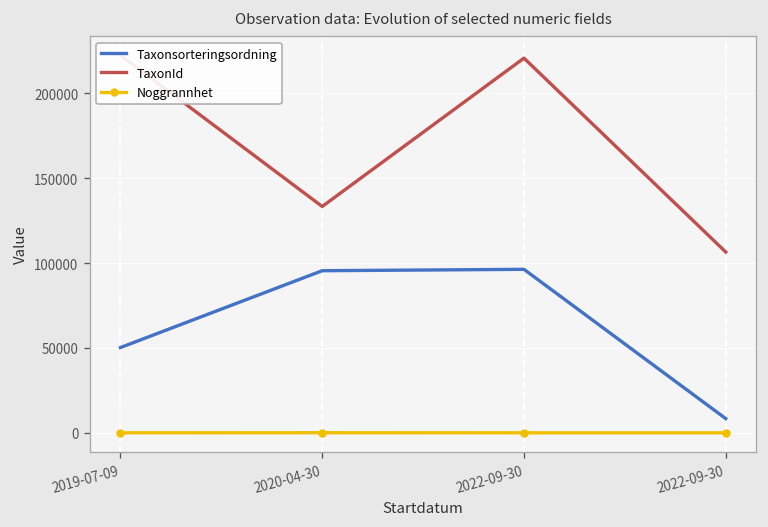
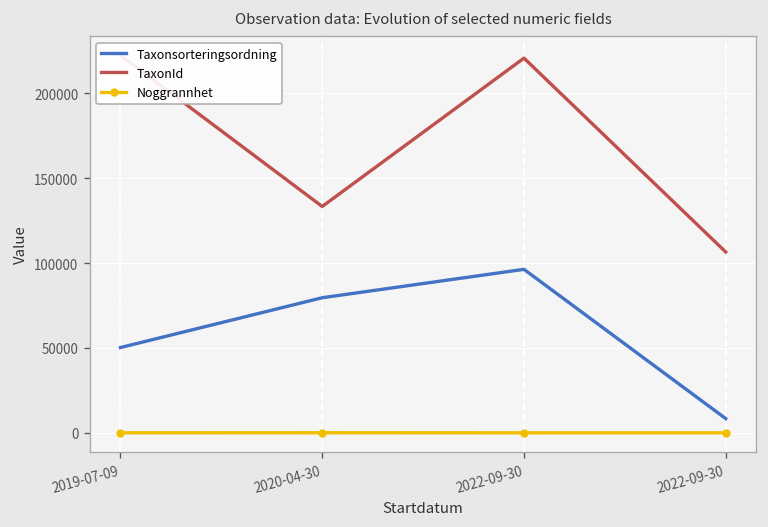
Taxonsorteringsordning, 2020-04-30: 96000 -> 80000
